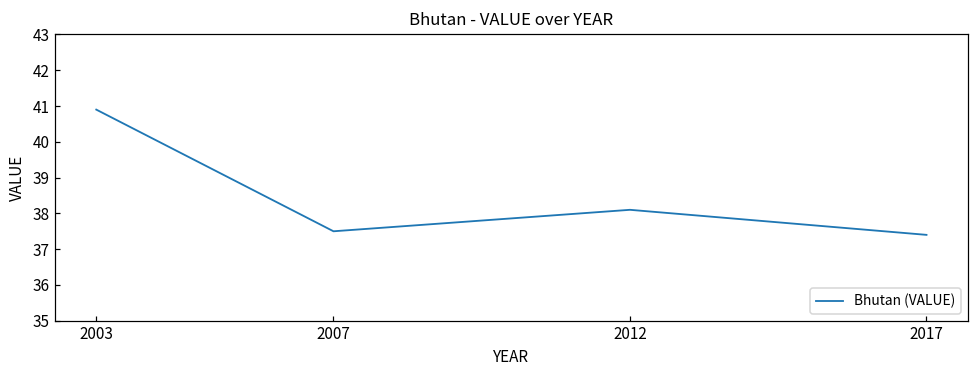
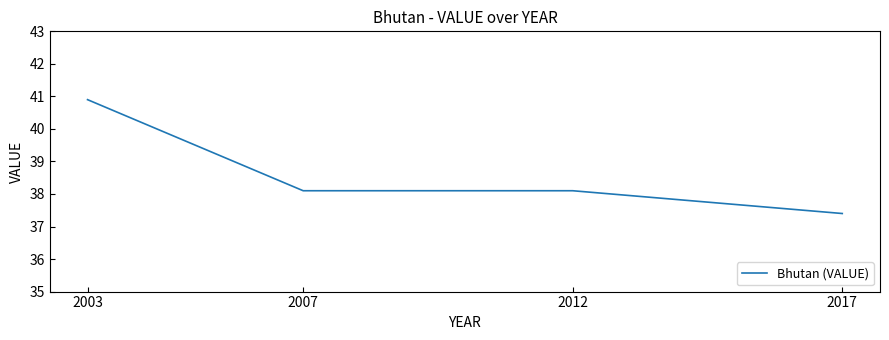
2007: 37.5 -> 38.1
